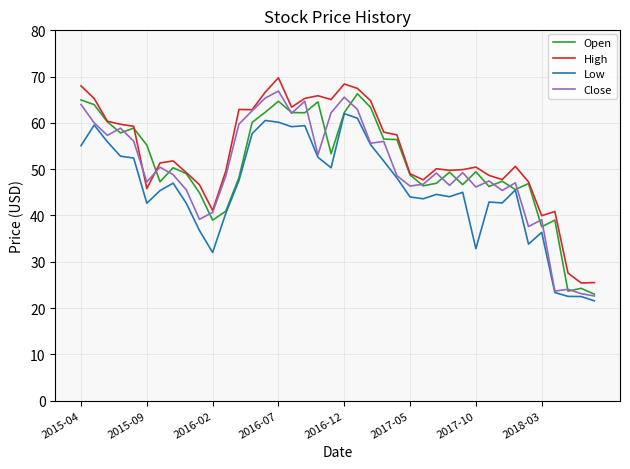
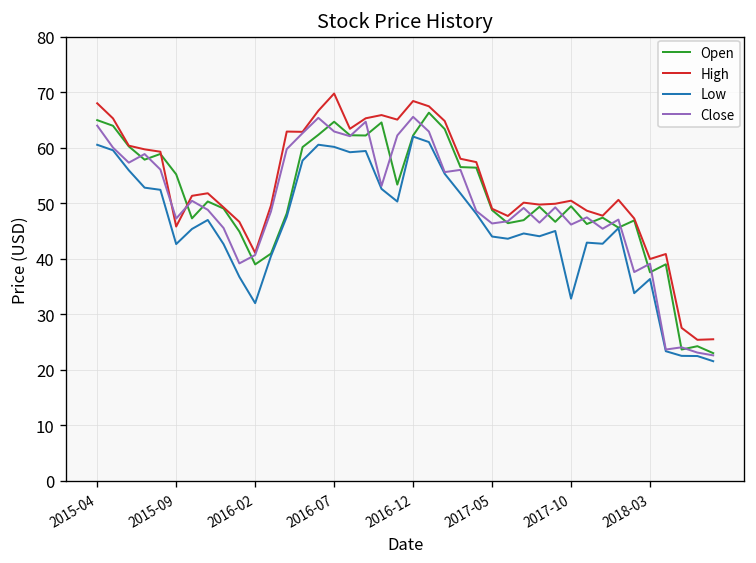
Low, 2015-04: 55 -> 61
Close, 2016-07: 67 -> 63
